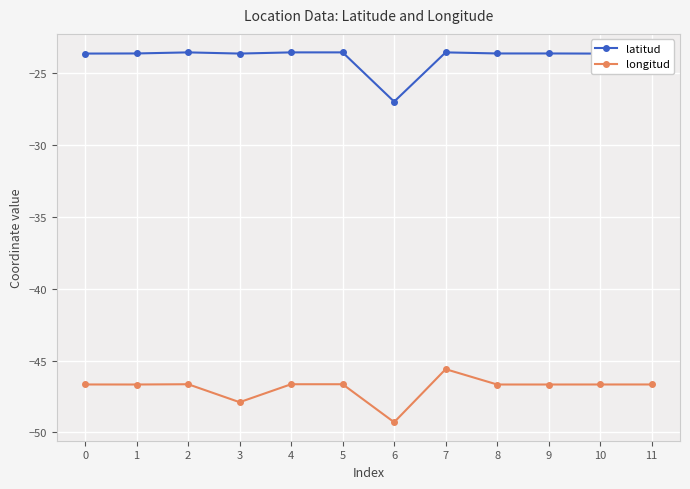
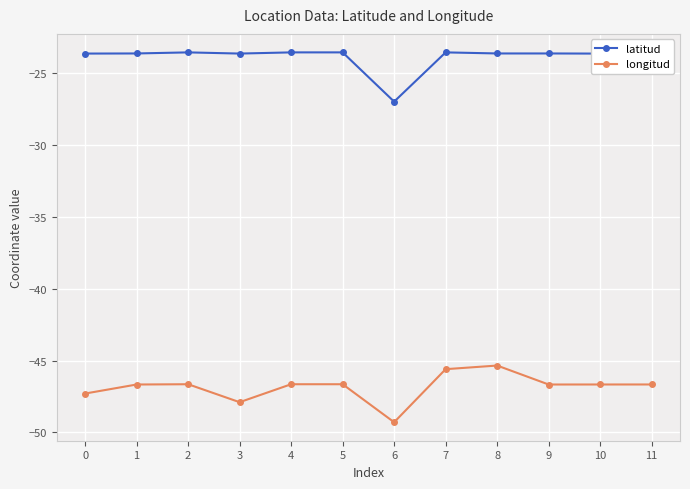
longitud, 0: -46.7 -> -47.3
longitud, 8: -46.7 -> -45.3
